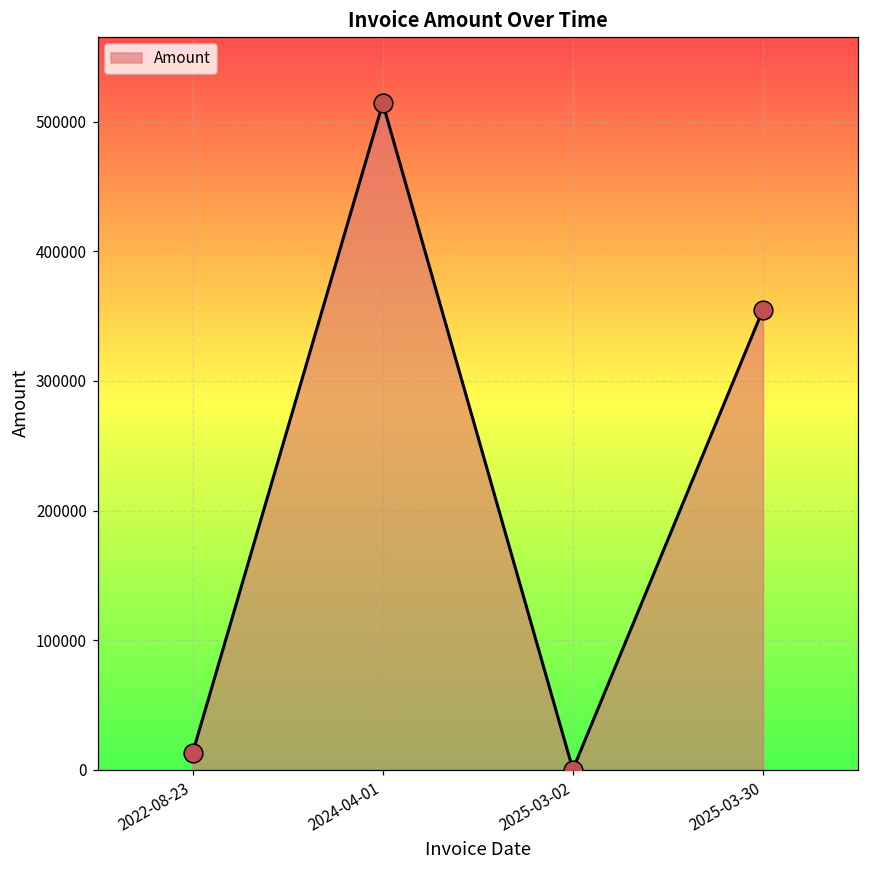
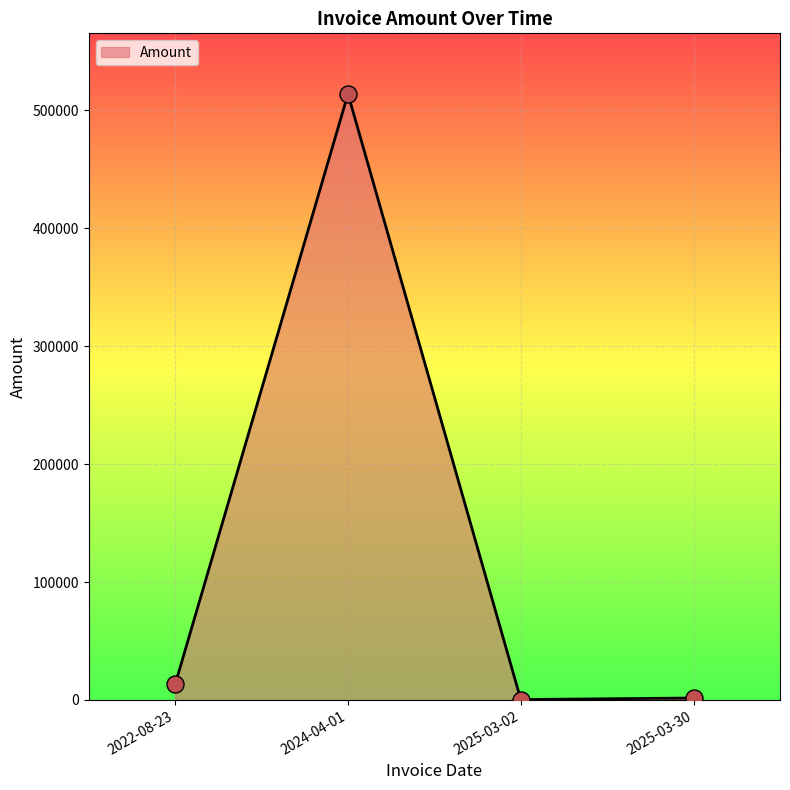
2025-03-30: 355000 -> 2000
